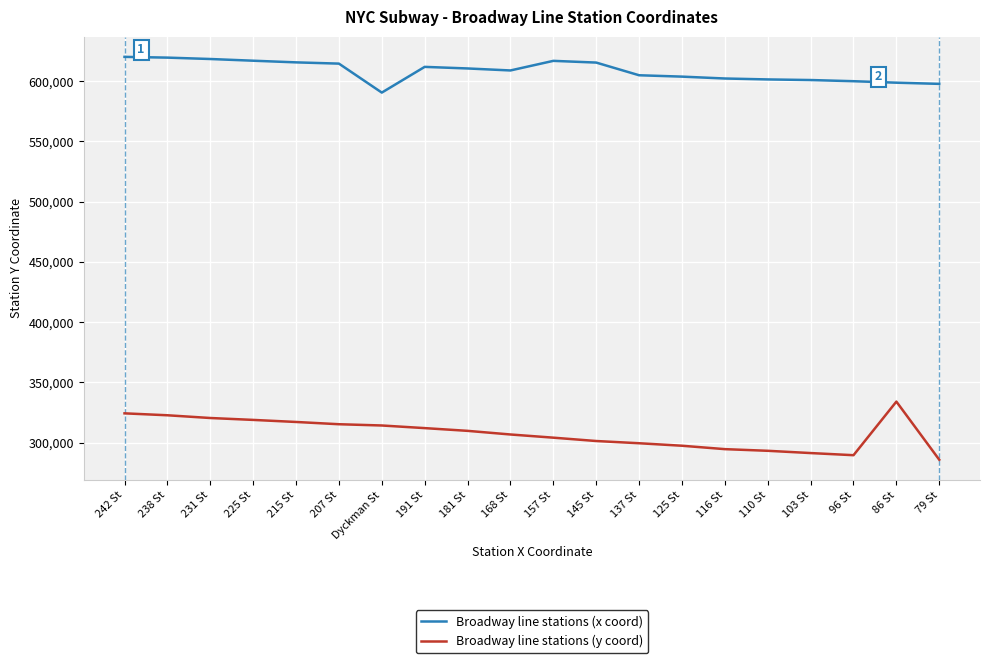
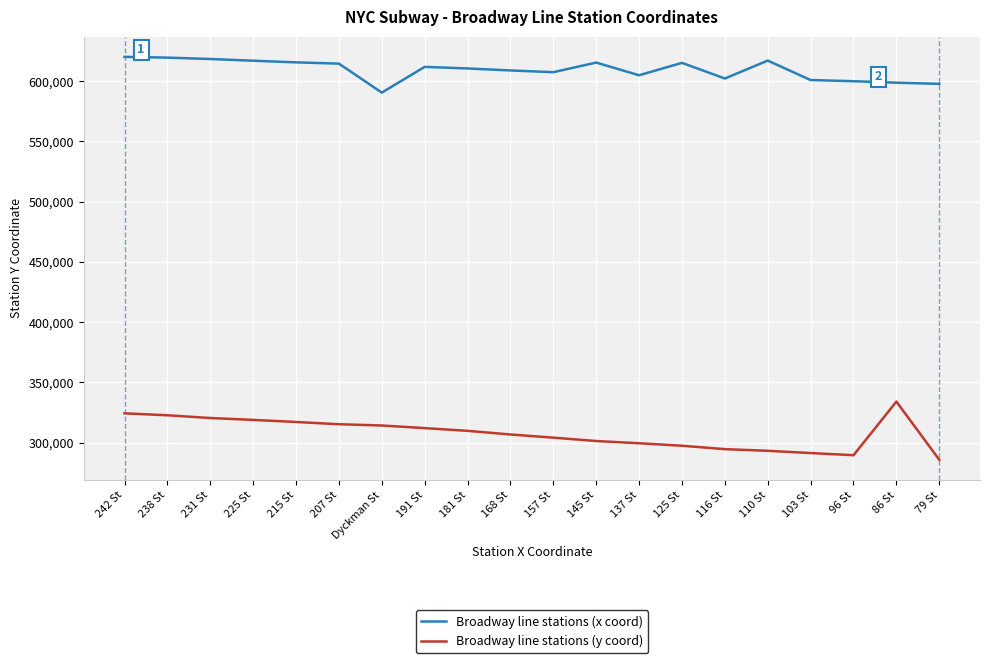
Broadway line stations (x coord), 157 St: 617,000 -> 607,000
Broadway line stations (x coord), 125 St: 604,000 -> 615,000
Broadway line stations (x coord), 110 St: 601,000 -> 617,000
